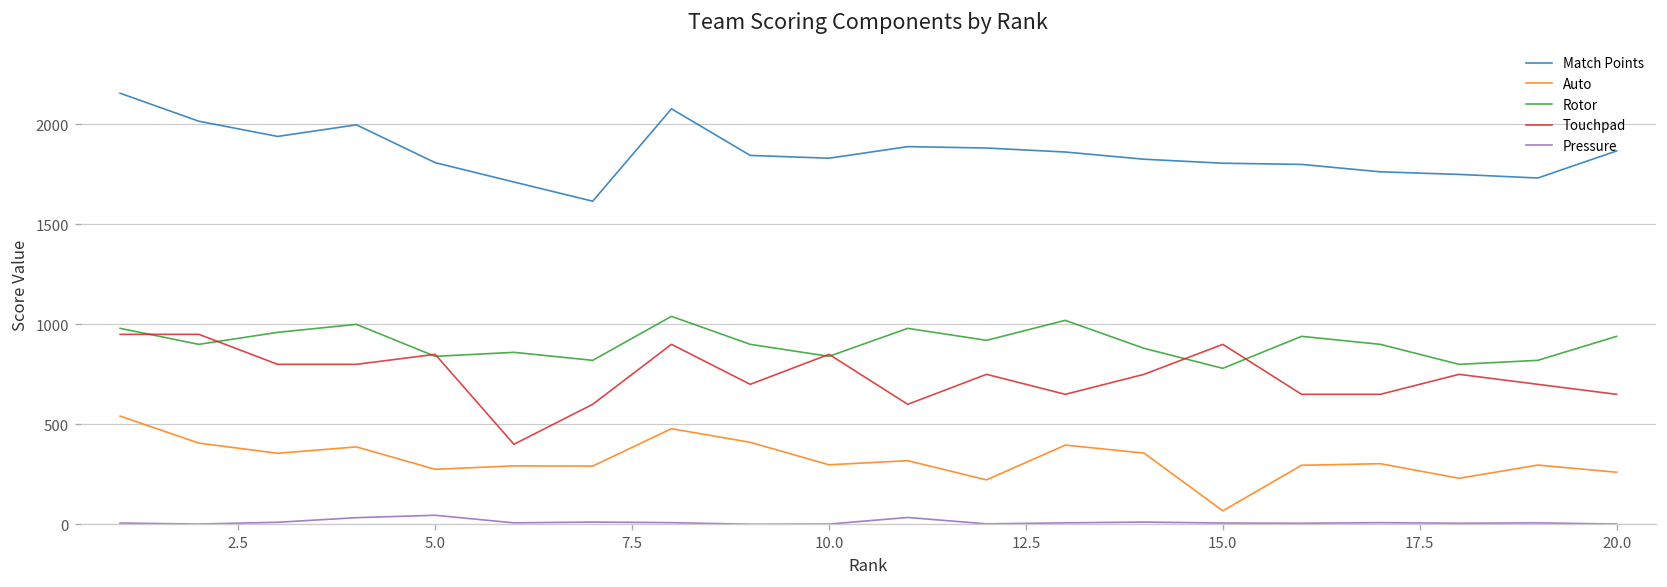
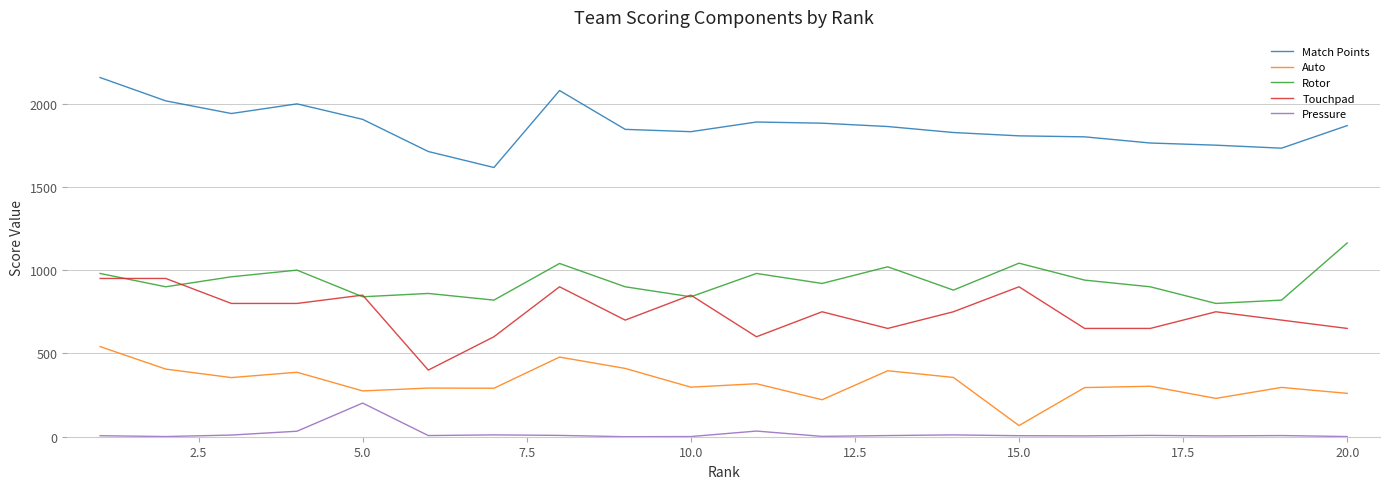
Match Points, 5.0: 1810 -> 1910
Pressure, 5.0: 50 -> 200
Rotor, 15.0: 780 -> 1040
Rotor, 20.0: 940 -> 1160
